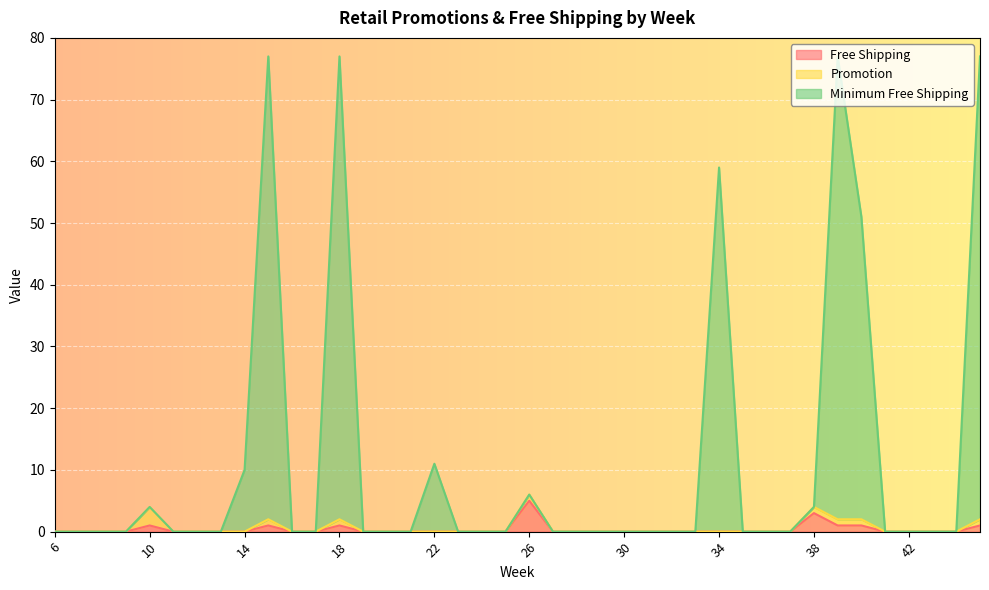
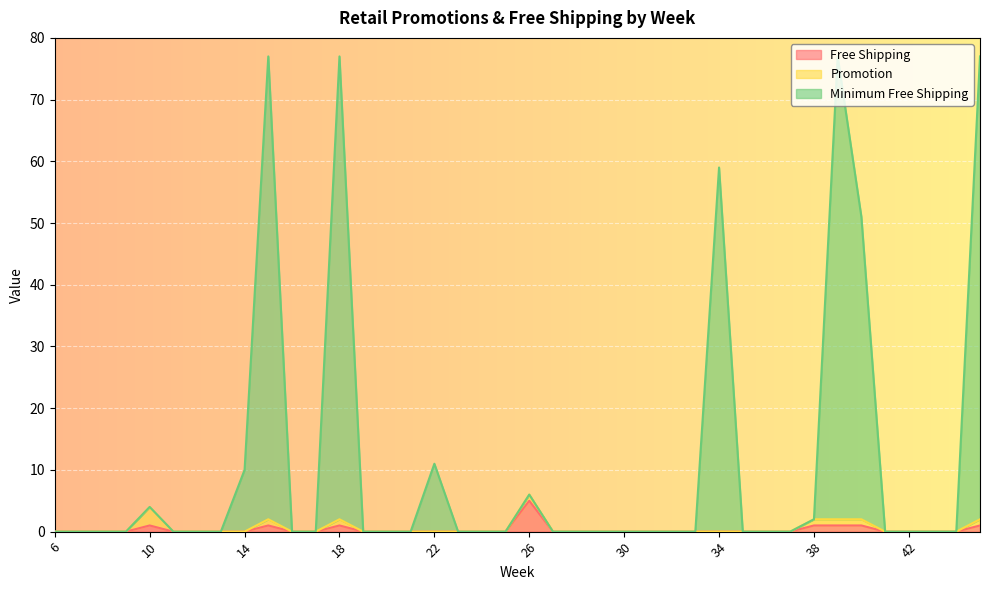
Free Shipping, 38: 3 -> 1
